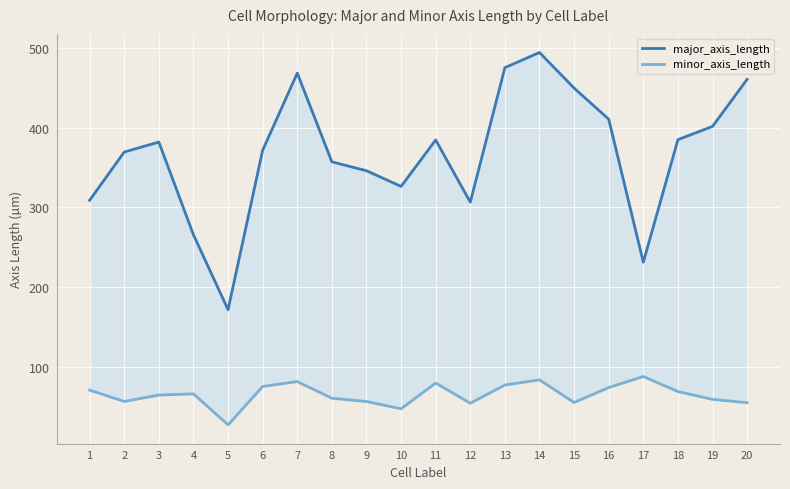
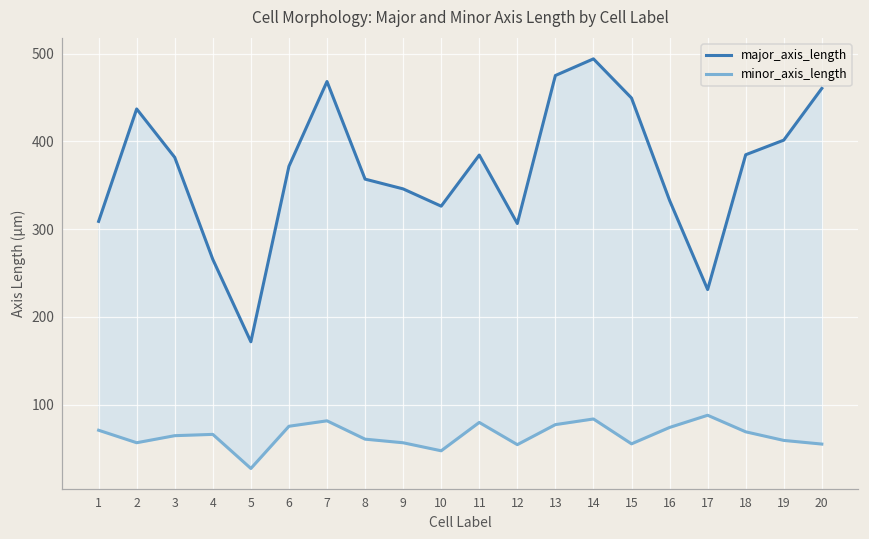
major_axis_length, 2: 370 -> 440
major_axis_length, 16: 410 -> 330
